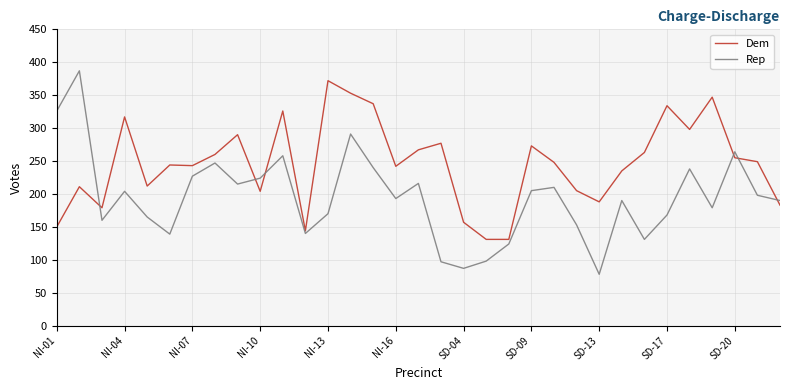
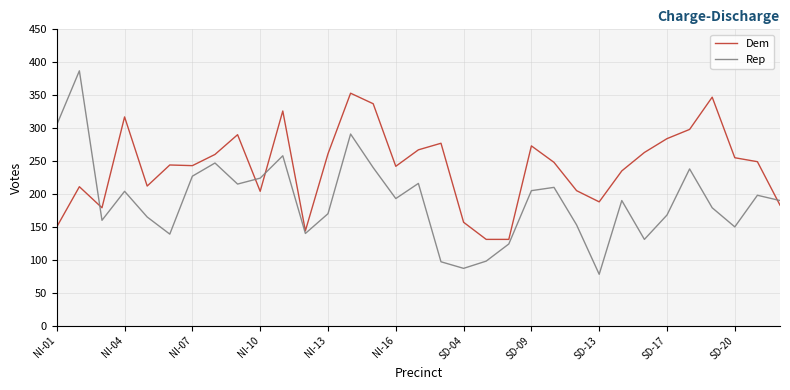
Rep, NI-01: 330 -> 310
Dem, NI-13: 370 -> 260
Dem, SD-17: 330 -> 280
Rep, SD-20: 260 -> 150
